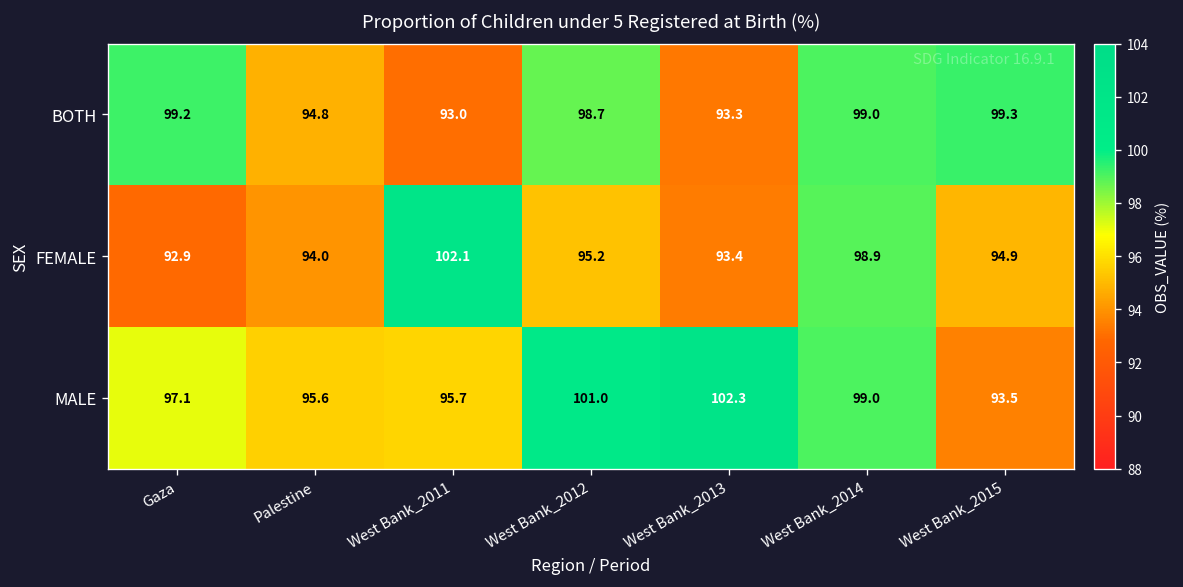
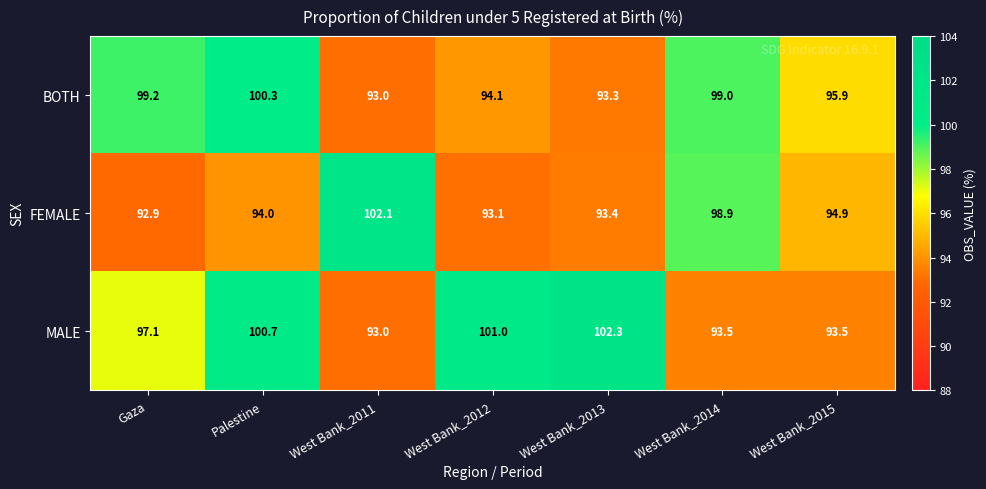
BOTH, Palestine: 94.8 -> 100.3
BOTH, West Bank_2012: 98.7 -> 94.1
BOTH, West Bank_2015: 99.3 -> 95.9
FEMALE, West Bank_2012: 95.2 -> 93.1
MALE, Palestine: 95.6 -> 100.7
MALE, West Bank_2011: 95.7 -> 93.0
MALE, West Bank_2014: 99.0 -> 93.5
